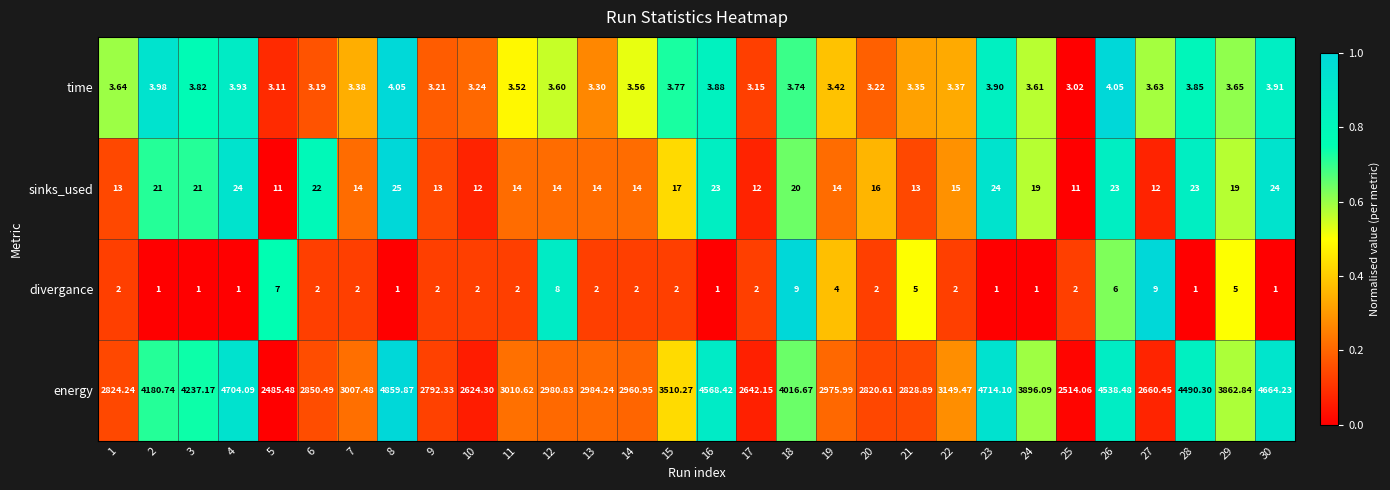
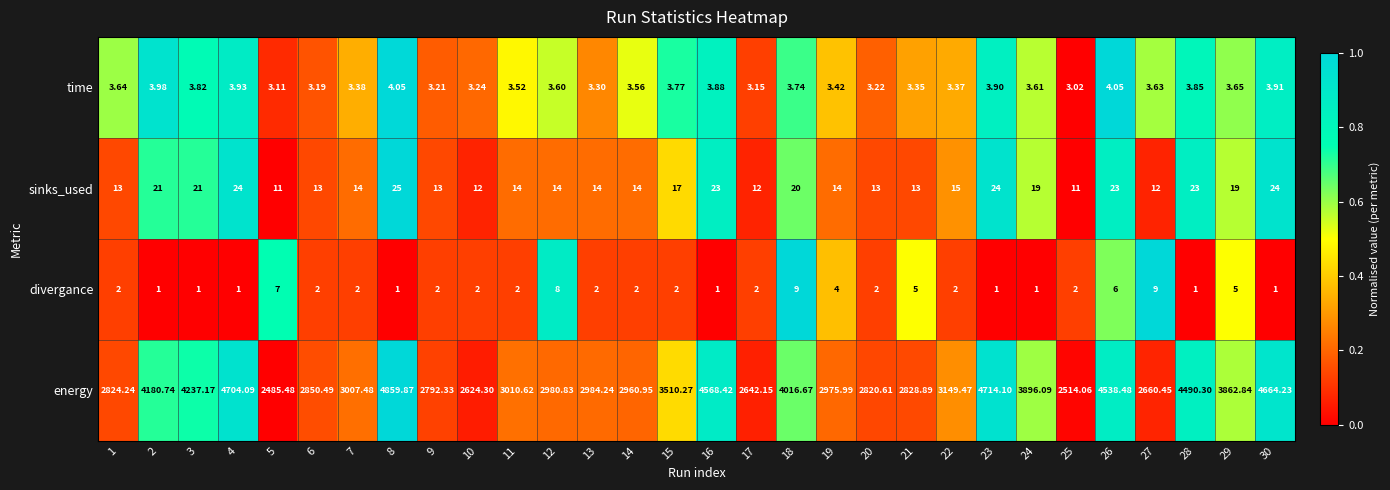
sinks_used, 6: 22 -> 13
sinks_used, 20: 16 -> 13
